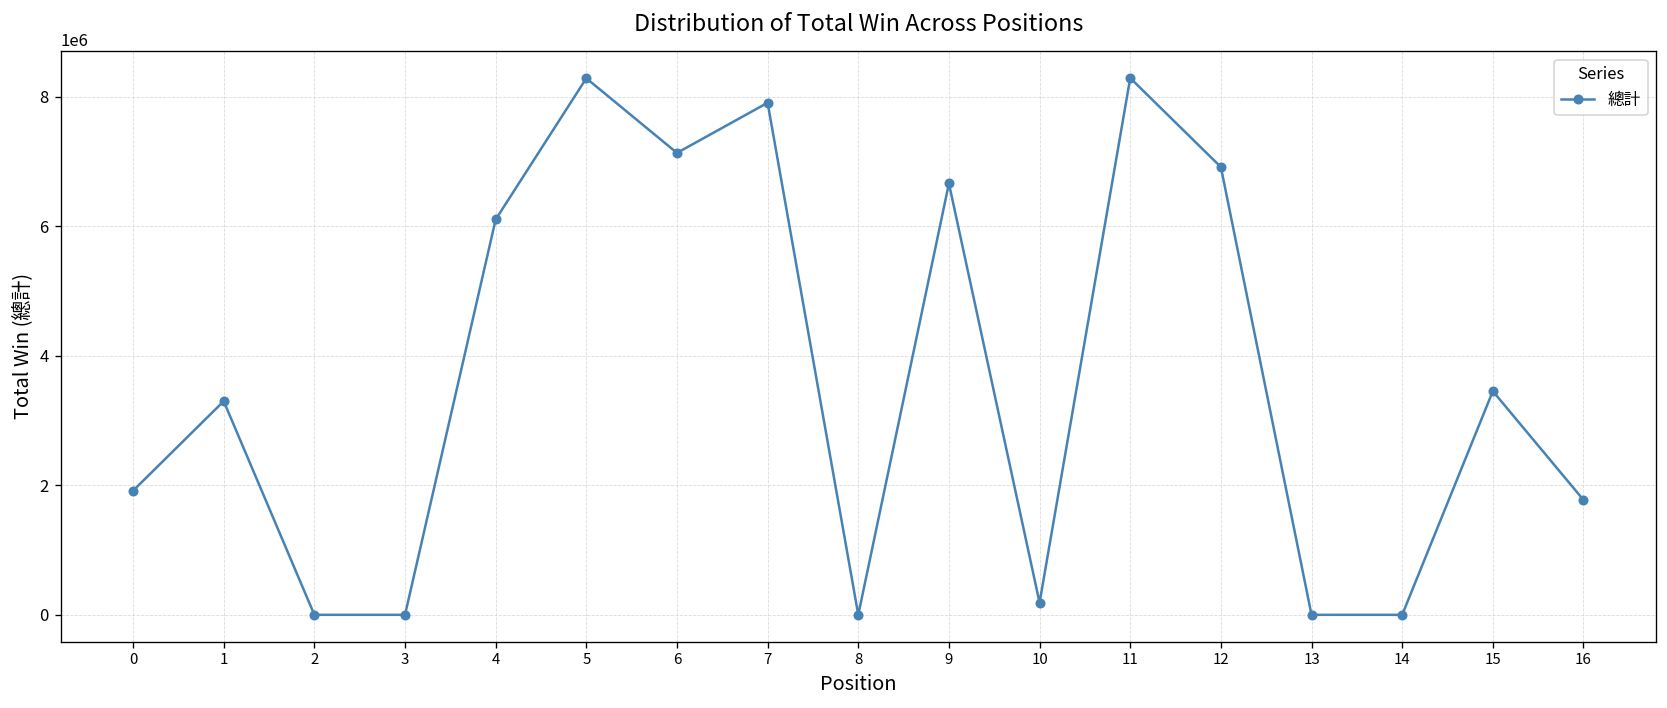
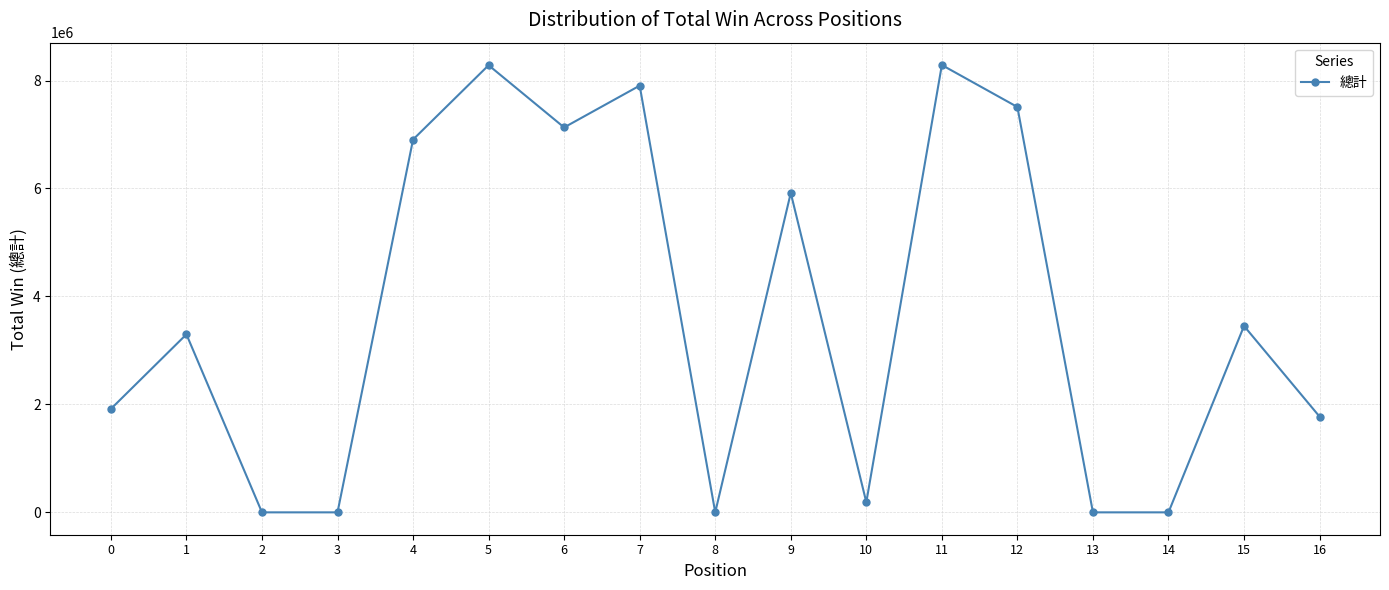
4: 6100000 -> 6900000
9: 6700000 -> 5900000
12: 6900000 -> 7500000
